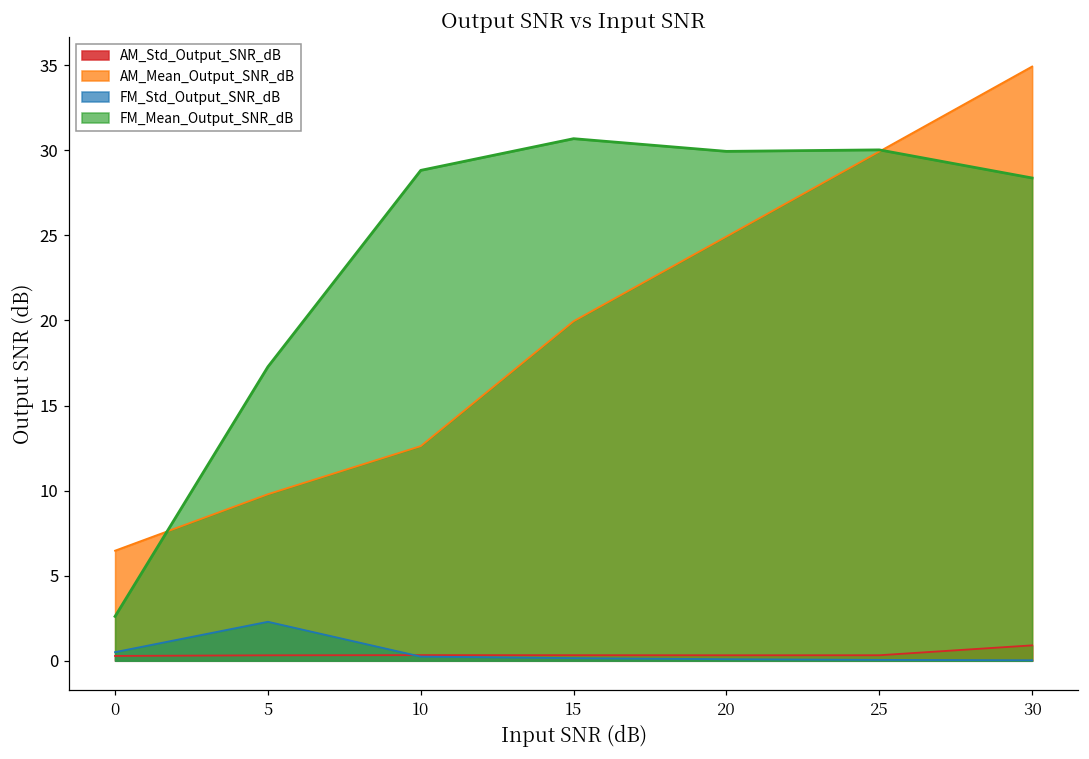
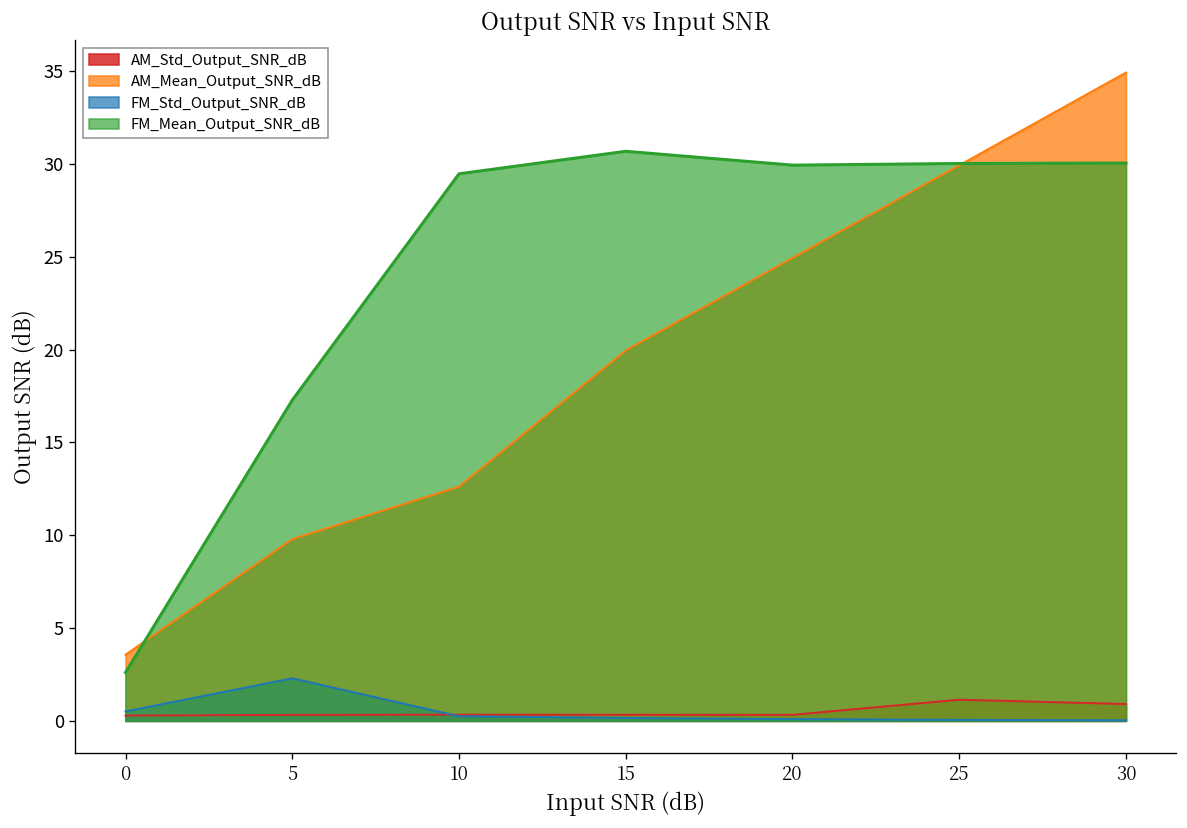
AM_Mean_Output_SNR_dB, 0: 6.5 -> 3.6
FM_Mean_Output_SNR_dB, 10: 28.8 -> 29.5
AM_Std_Output_SNR_dB, 25: 0.3 -> 1.1
FM_Mean_Output_SNR_dB, 30: 28.4 -> 30.0
